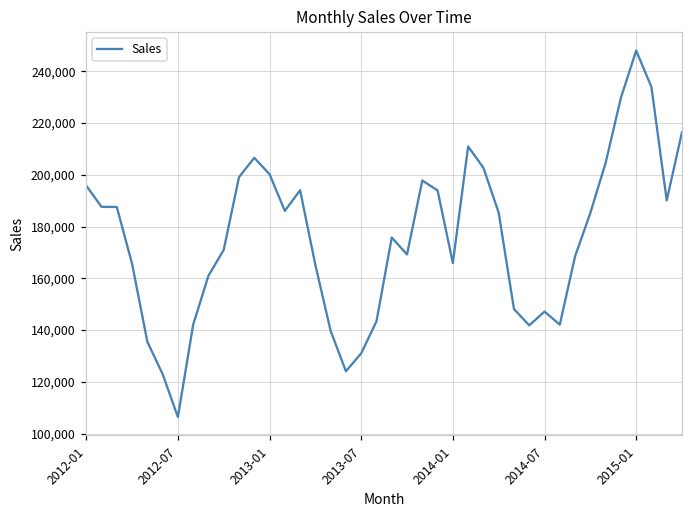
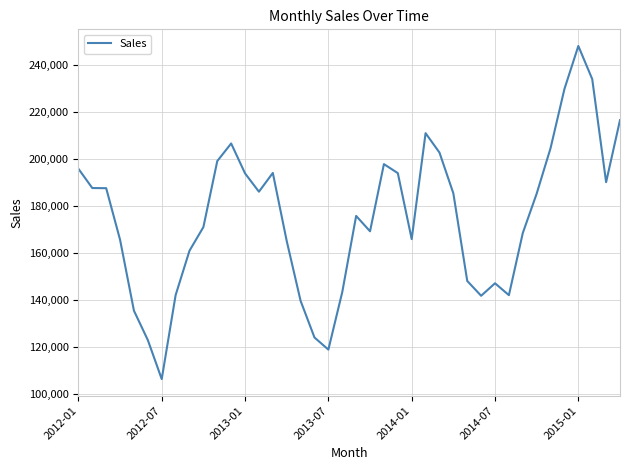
2013-01: 200,000 -> 194,000
2013-07: 131,000 -> 119,000
